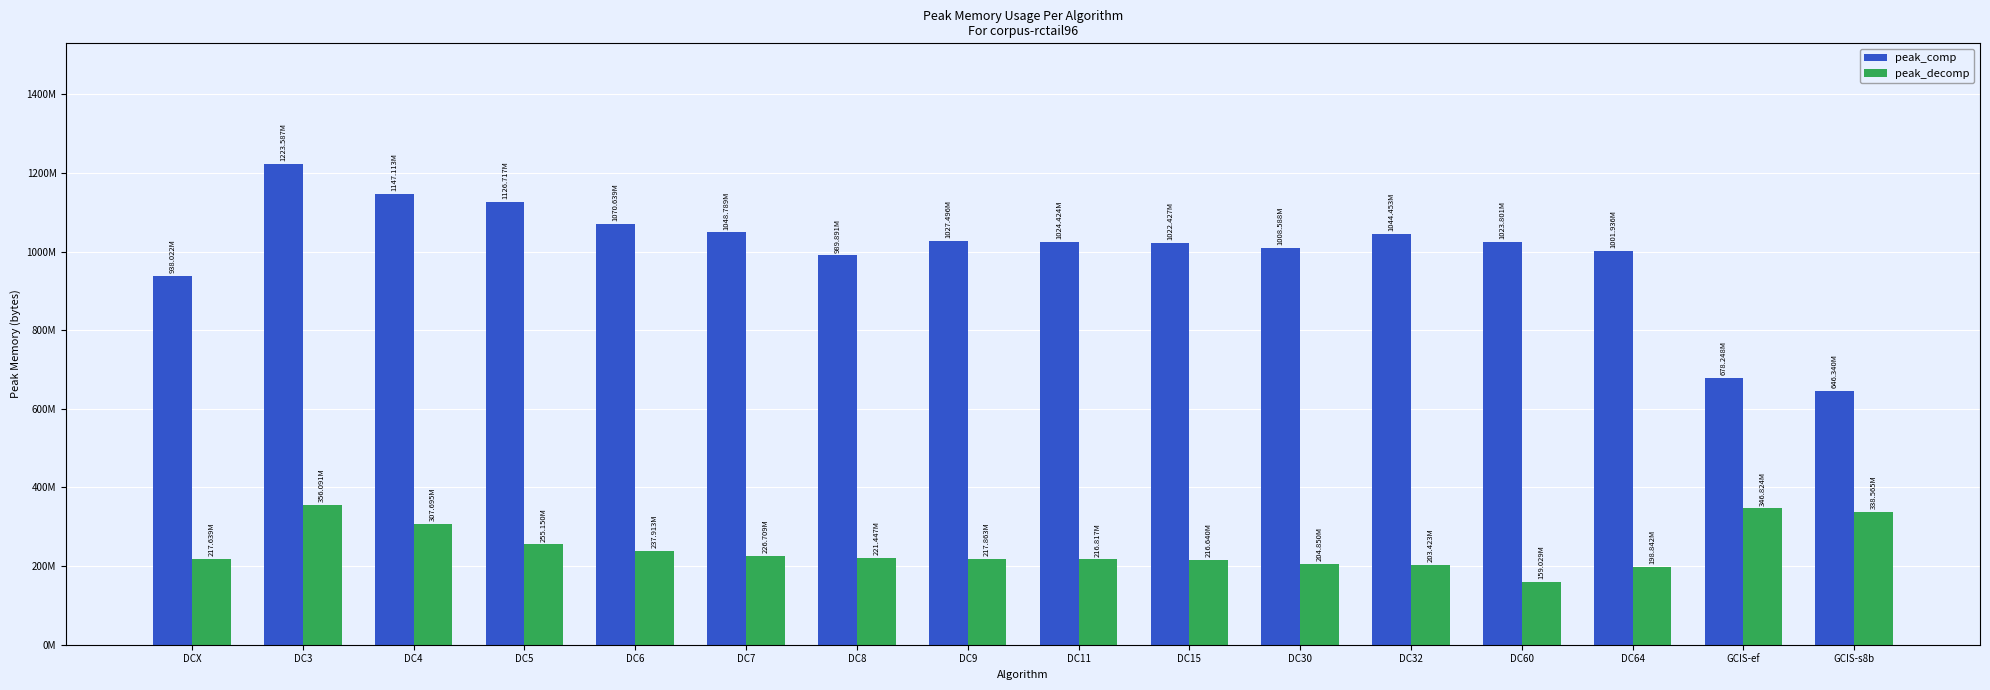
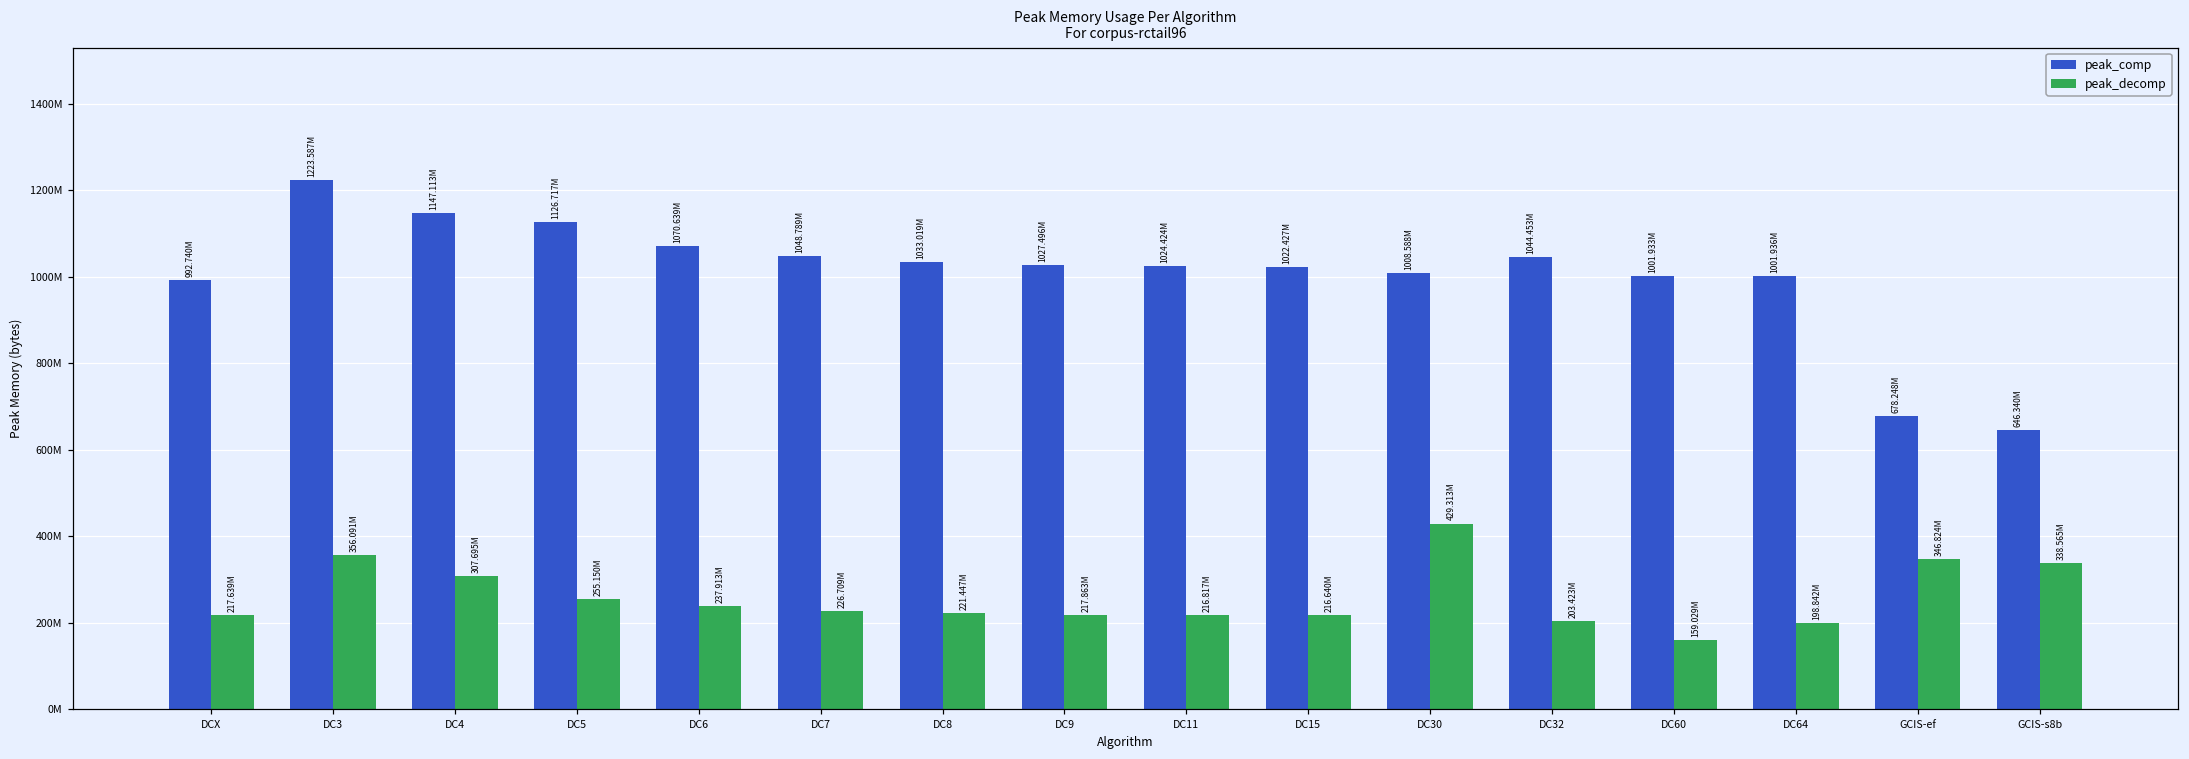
peak_comp, DCX: 938.022M -> 992.740M
peak_comp, DC8: 989.891M -> 1033.019M
peak_decomp, DC30: 204.850M -> 429.313M
peak_comp, DC60: 1023.801M -> 1001.933M
